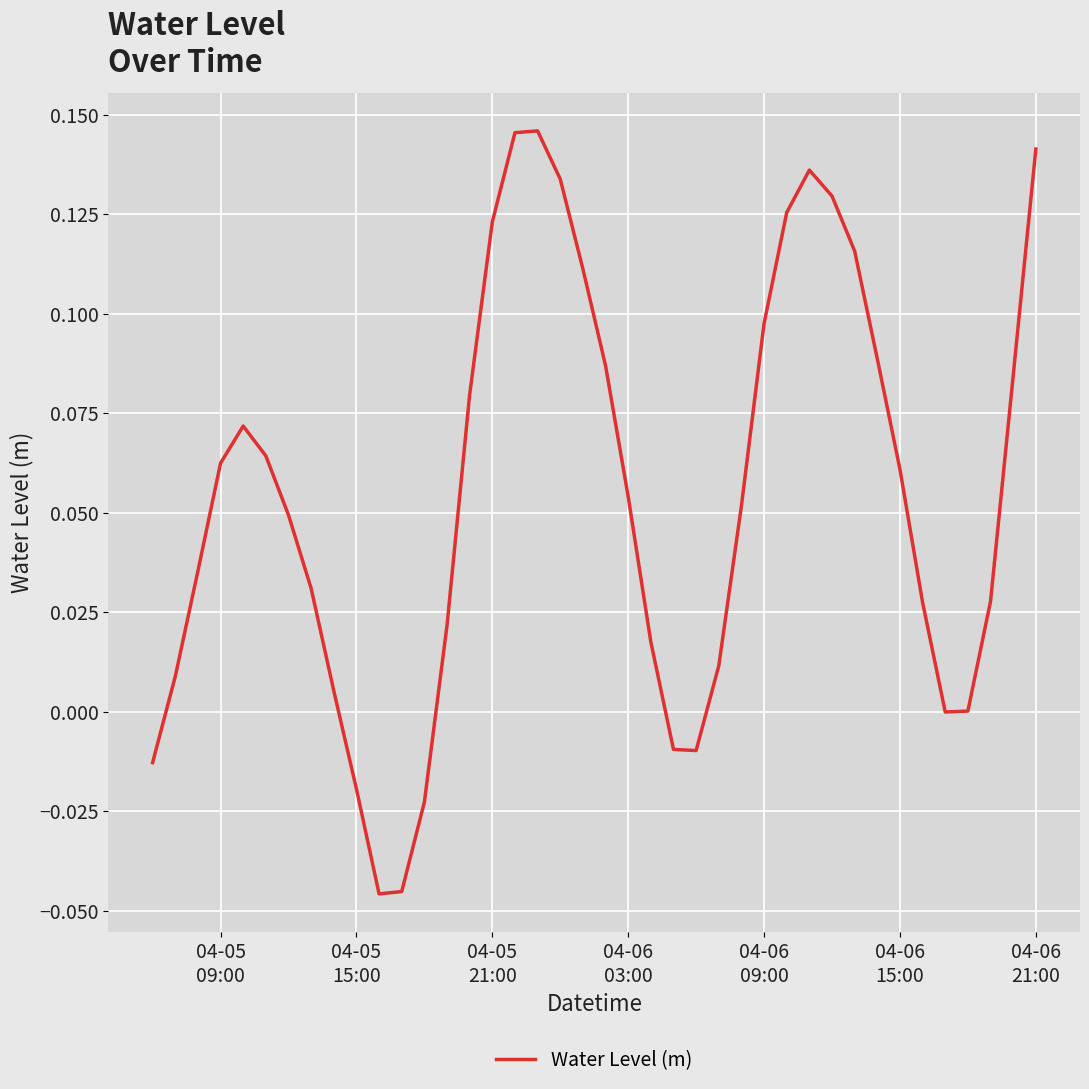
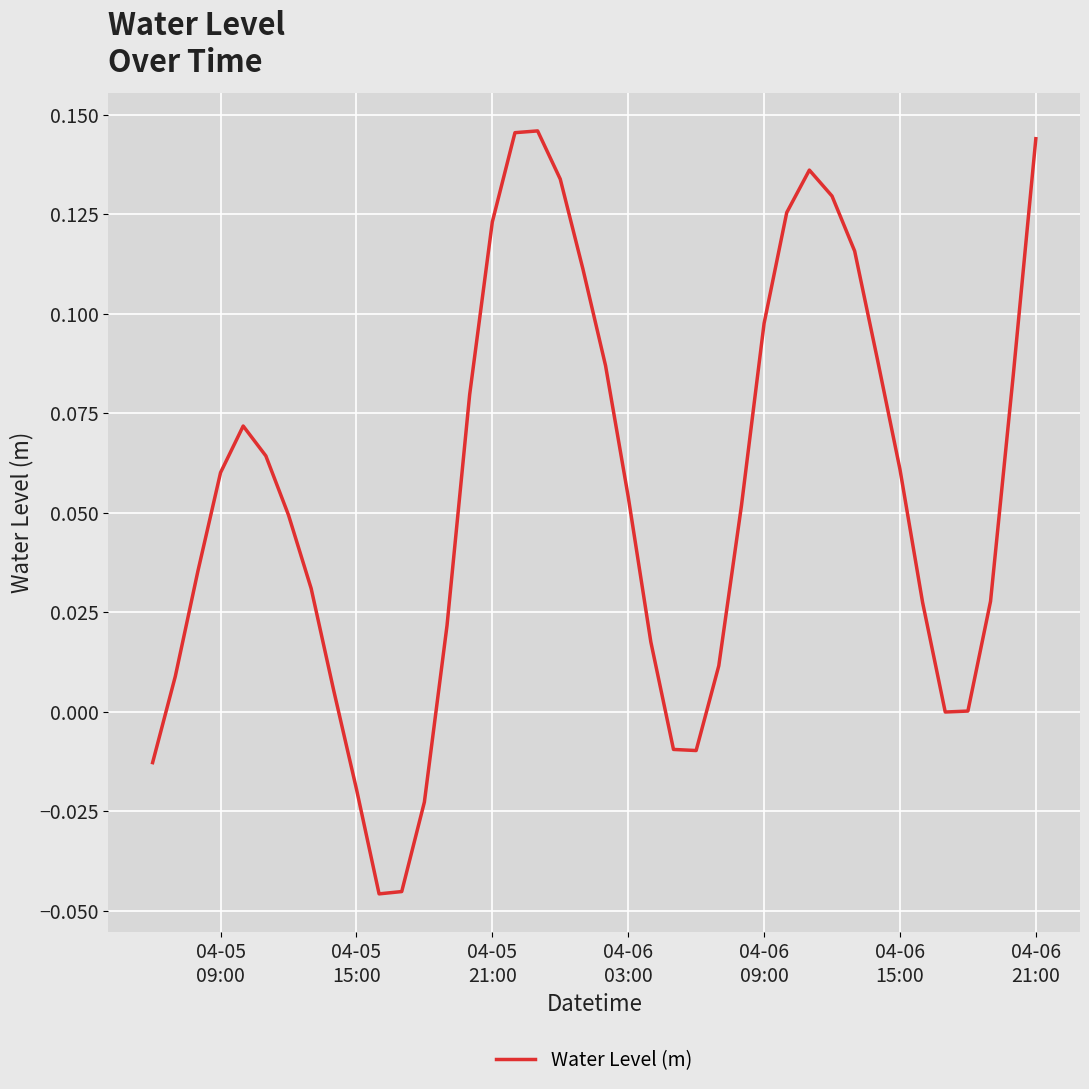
04-05 09:00: 0.062 -> 0.060
04-06 21:00: 0.141 -> 0.144
